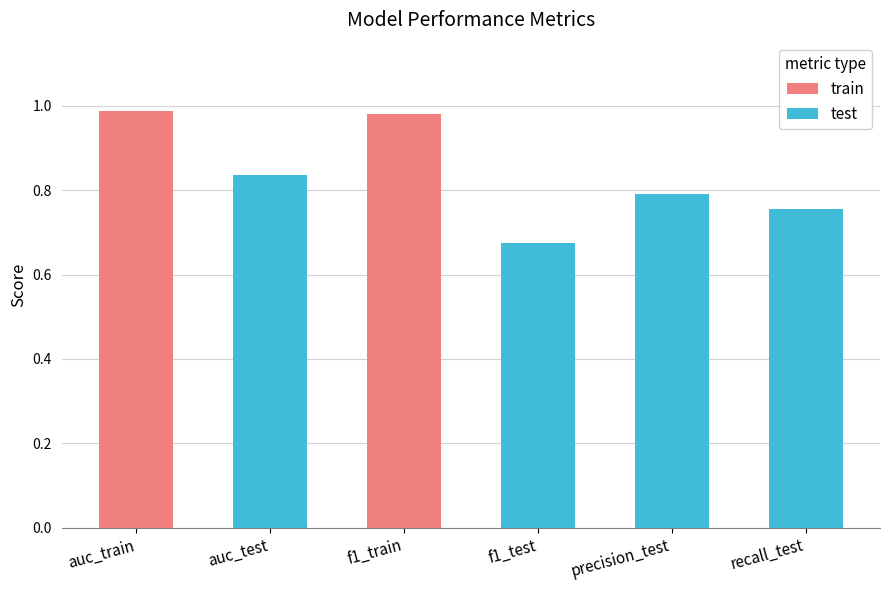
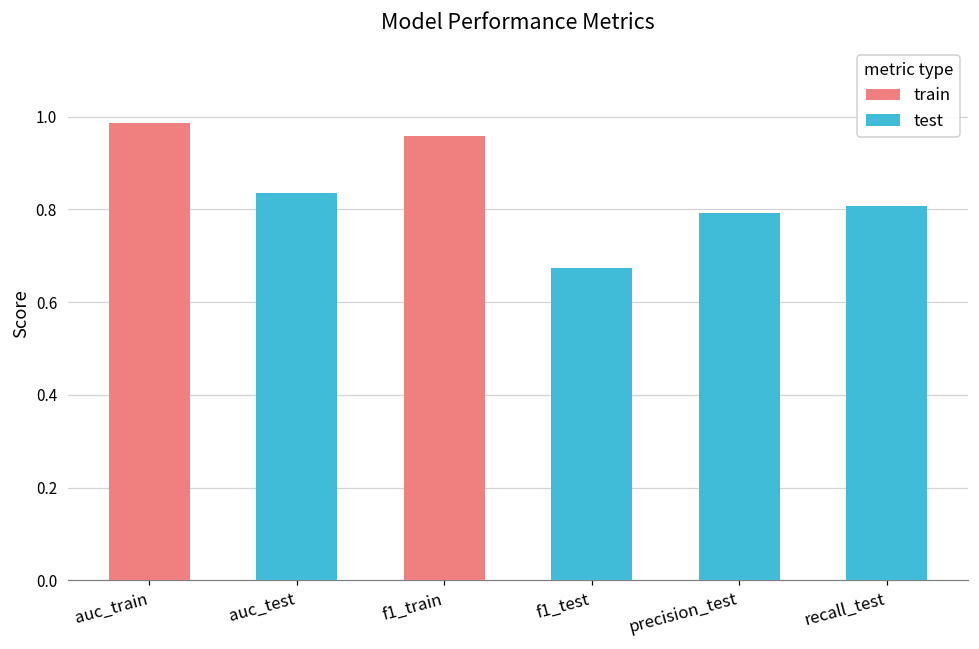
train, f1_train: 0.98 -> 0.96
test, recall_test: 0.76 -> 0.81
